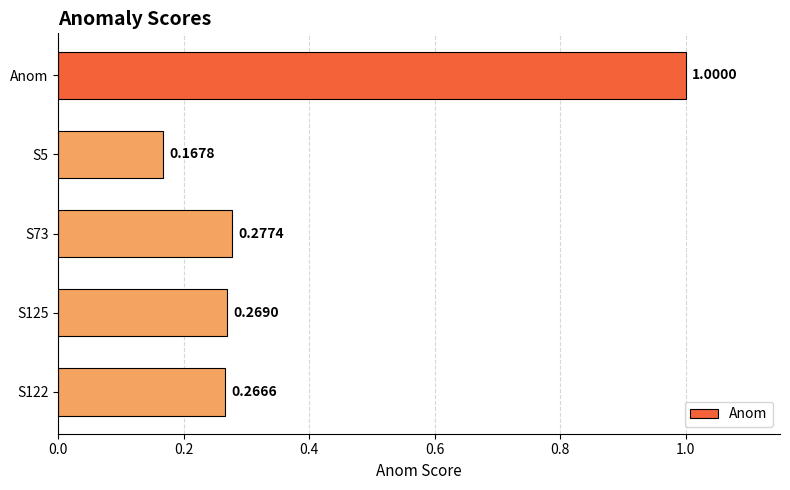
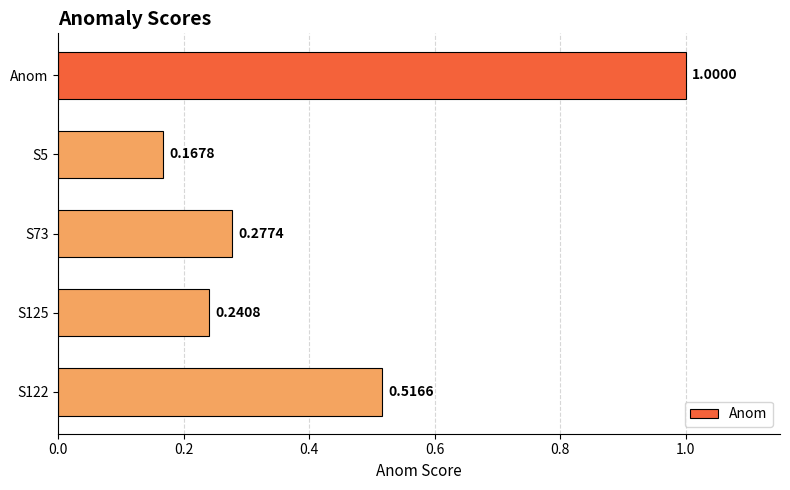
S125: 0.2690 -> 0.2408
S122: 0.2666 -> 0.5166
